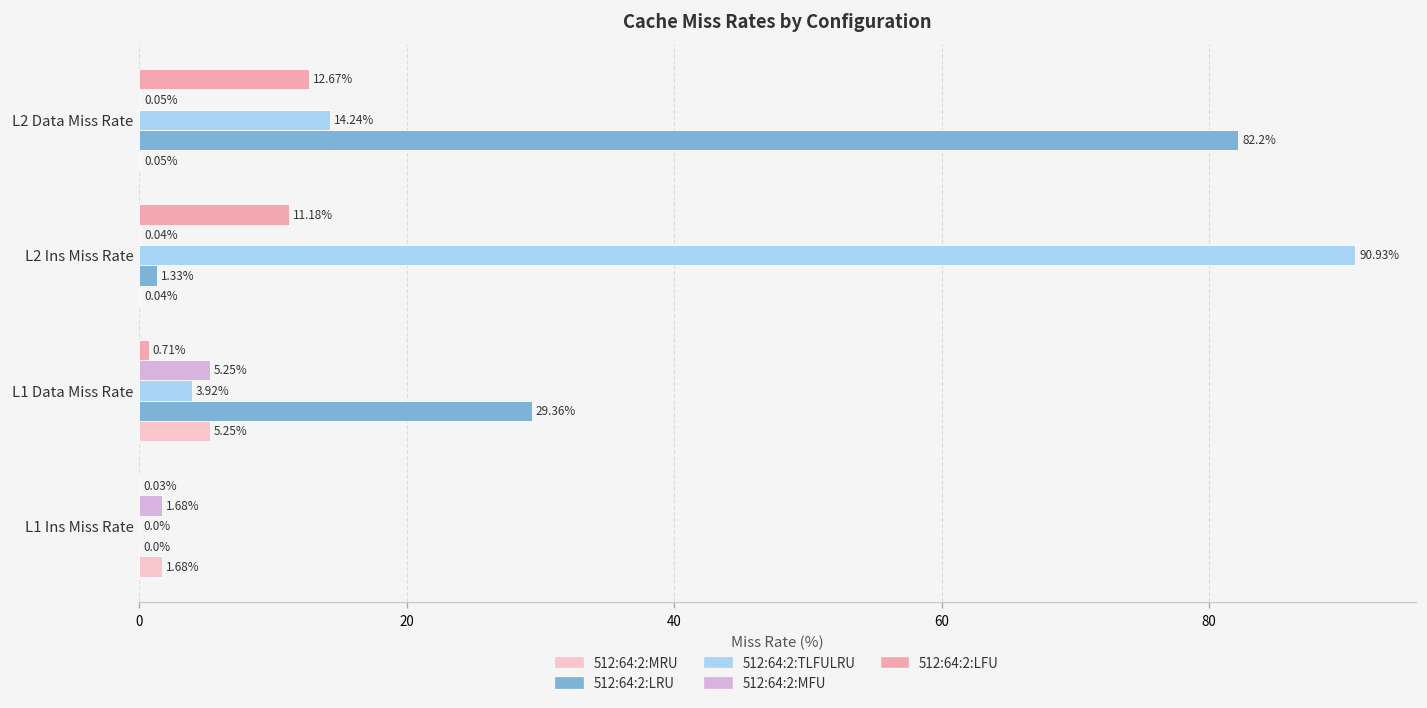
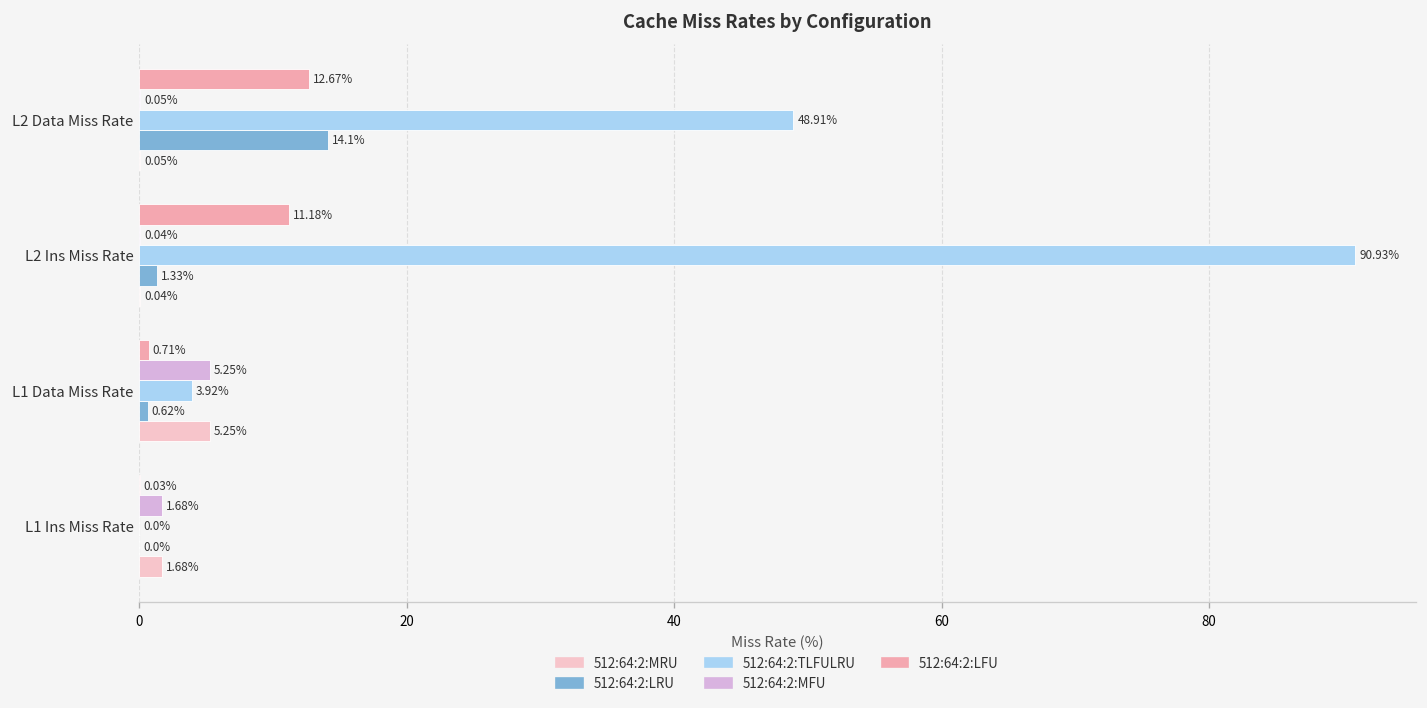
512:64:2:TLFULRU, L2 Data Miss Rate: 14.24% -> 48.91%
512:64:2:LRU, L2 Data Miss Rate: 82.2% -> 14.1%
512:64:2:LRU, L1 Data Miss Rate: 29.36% -> 0.62%
